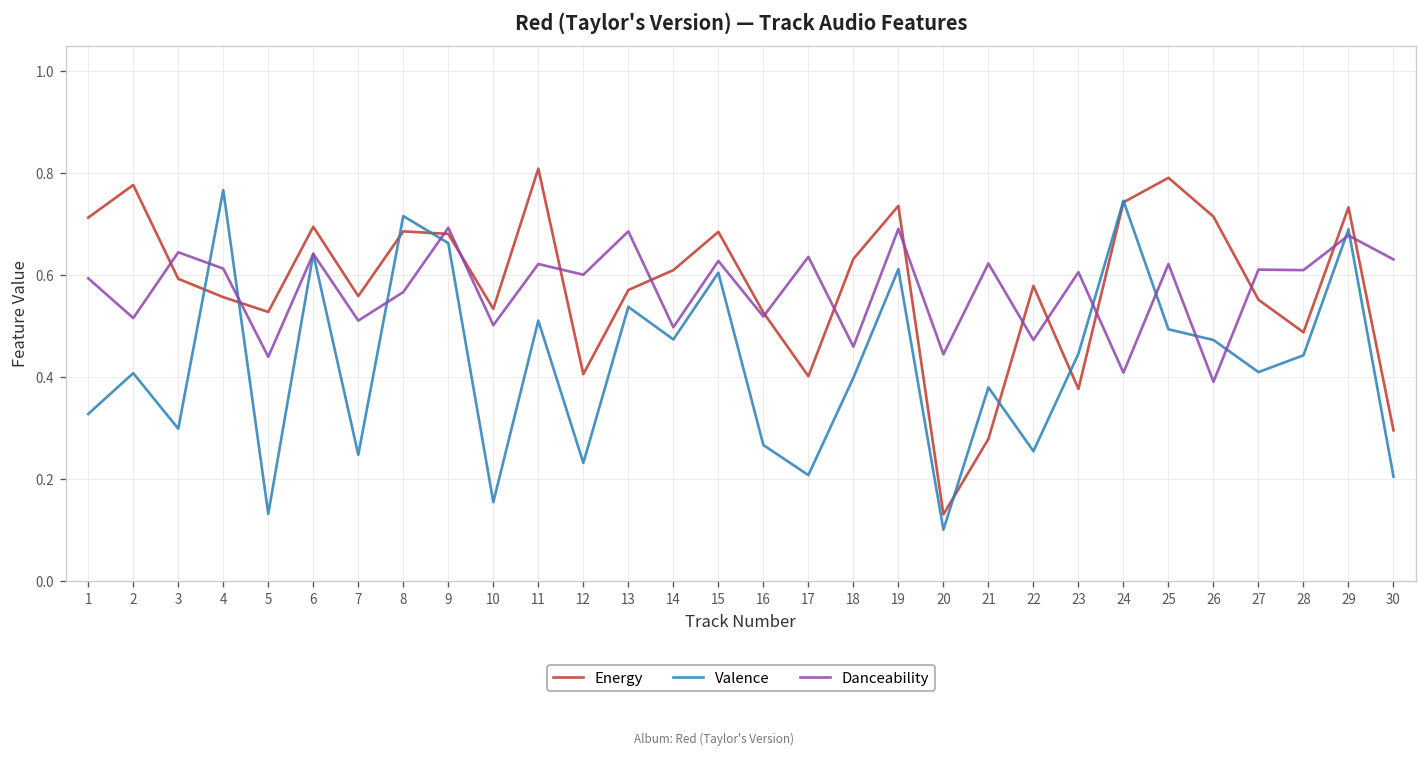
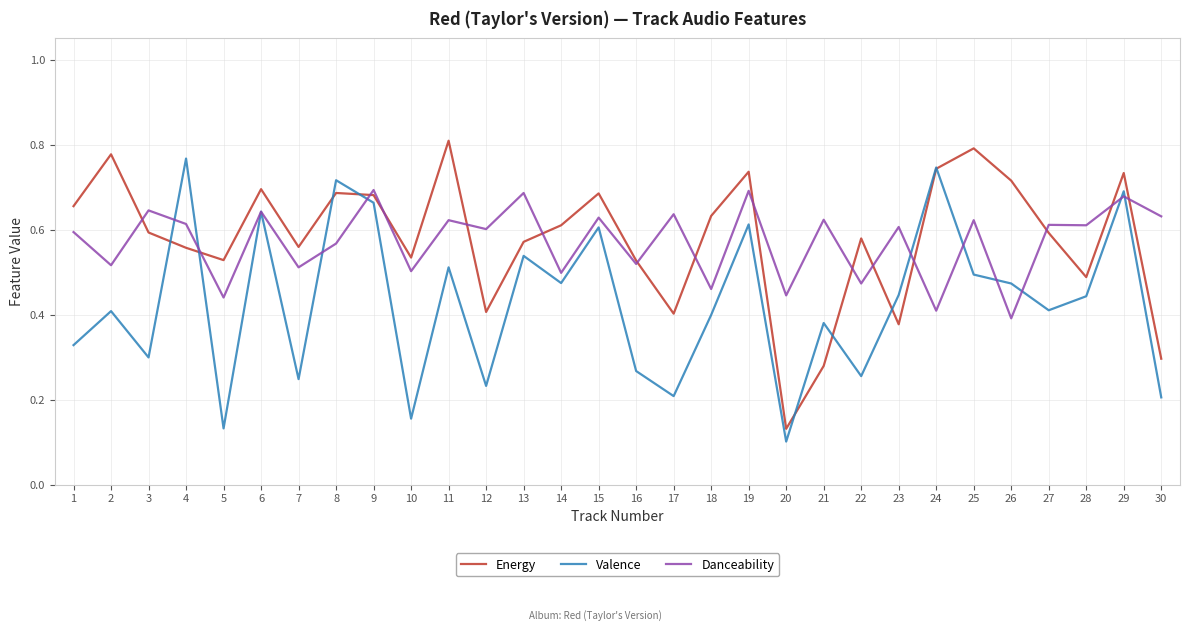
Energy, 1: 0.71 -> 0.66
Energy, 27: 0.55 -> 0.59
